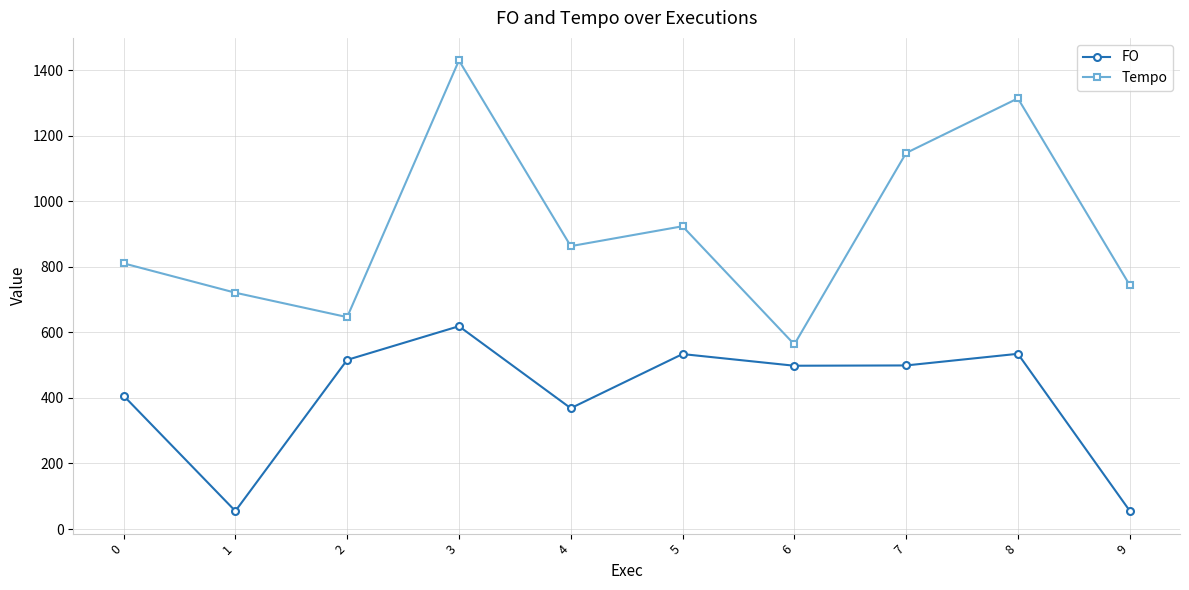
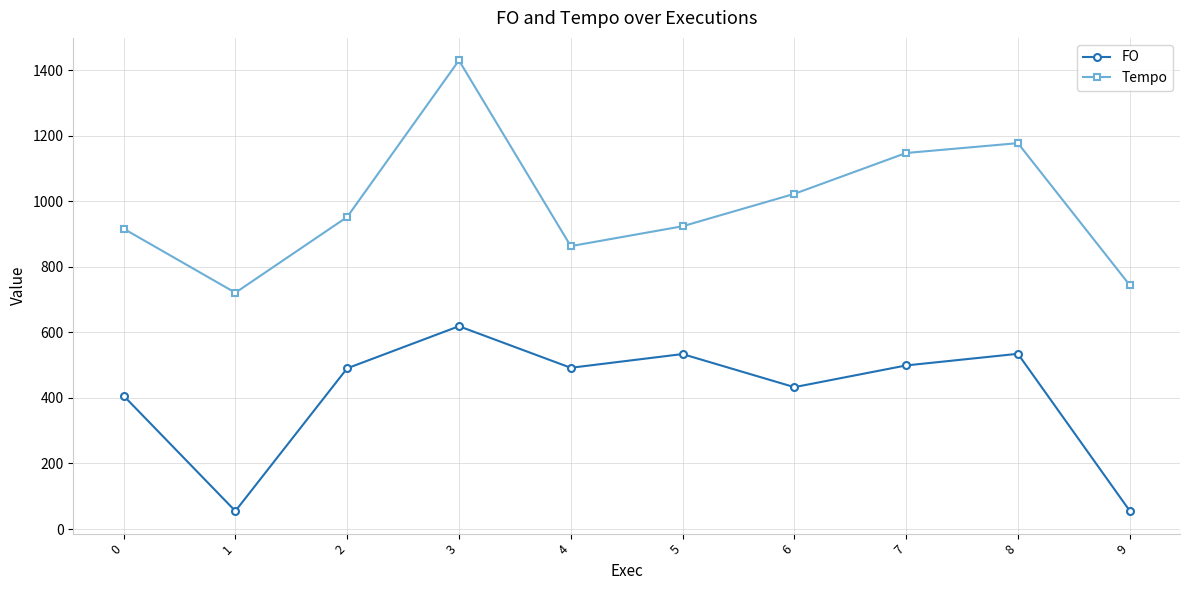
Tempo, 0: 810 -> 920
FO, 2: 520 -> 490
Tempo, 2: 650 -> 950
FO, 4: 370 -> 490
FO, 6: 500 -> 430
Tempo, 6: 560 -> 1020
Tempo, 8: 1310 -> 1180
